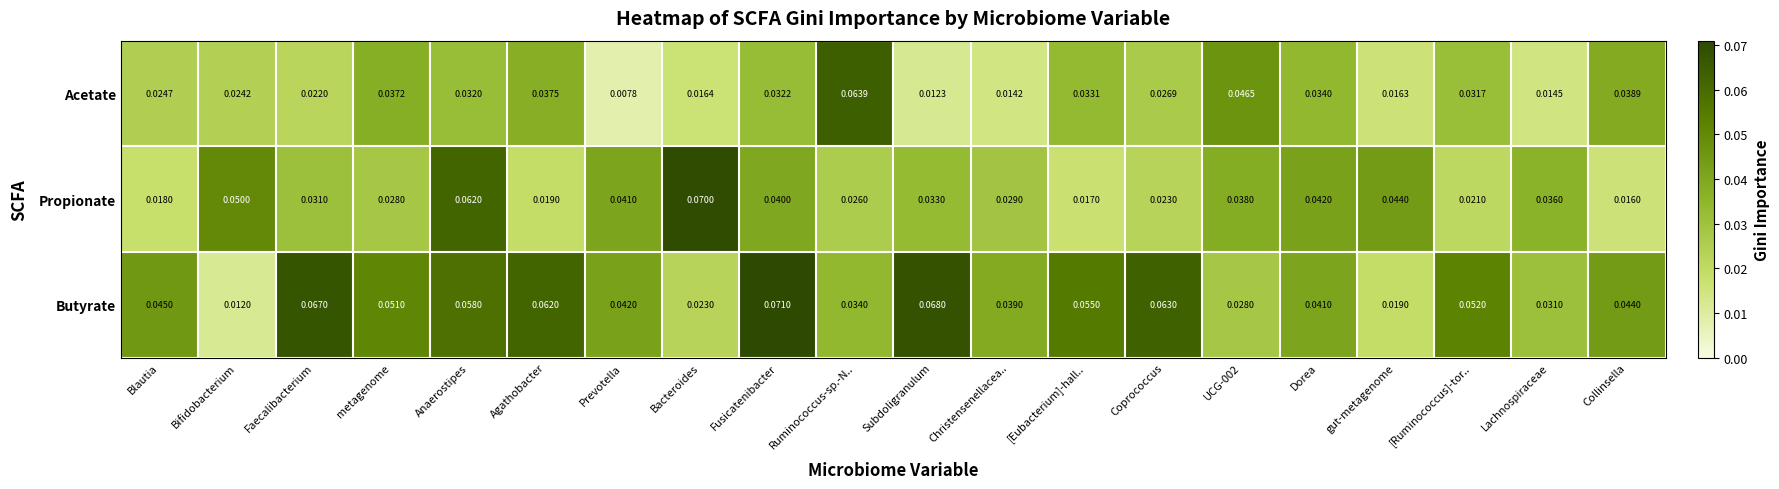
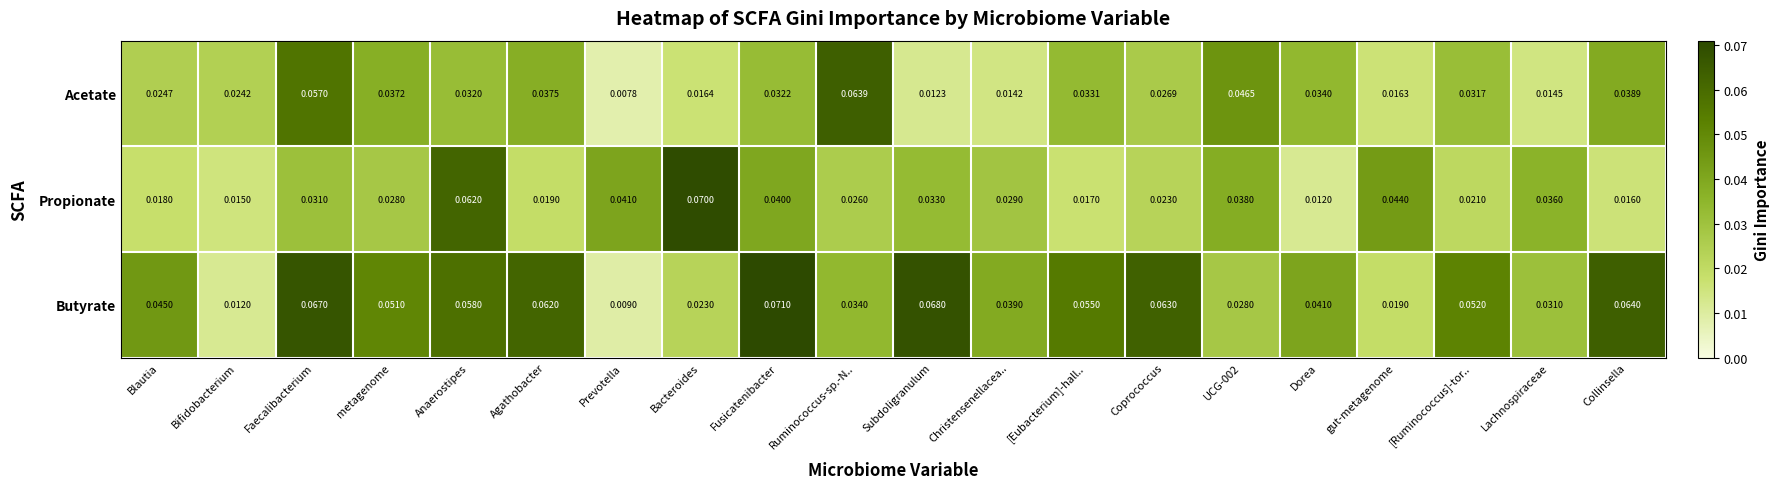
Acetate, Faecalibacterium: 0.0220 -> 0.0570
Propionate, Bifidobacterium: 0.0500 -> 0.0150
Propionate, Dorea: 0.0420 -> 0.0120
Butyrate, Prevotella: 0.0420 -> 0.0090
Butyrate, Collinsella: 0.0440 -> 0.0640
